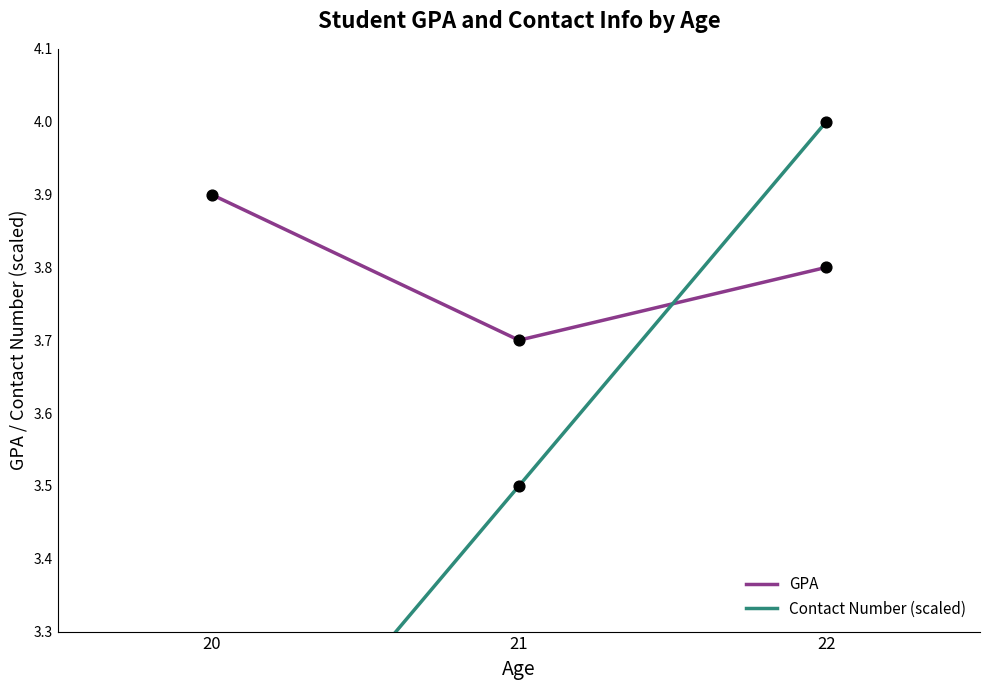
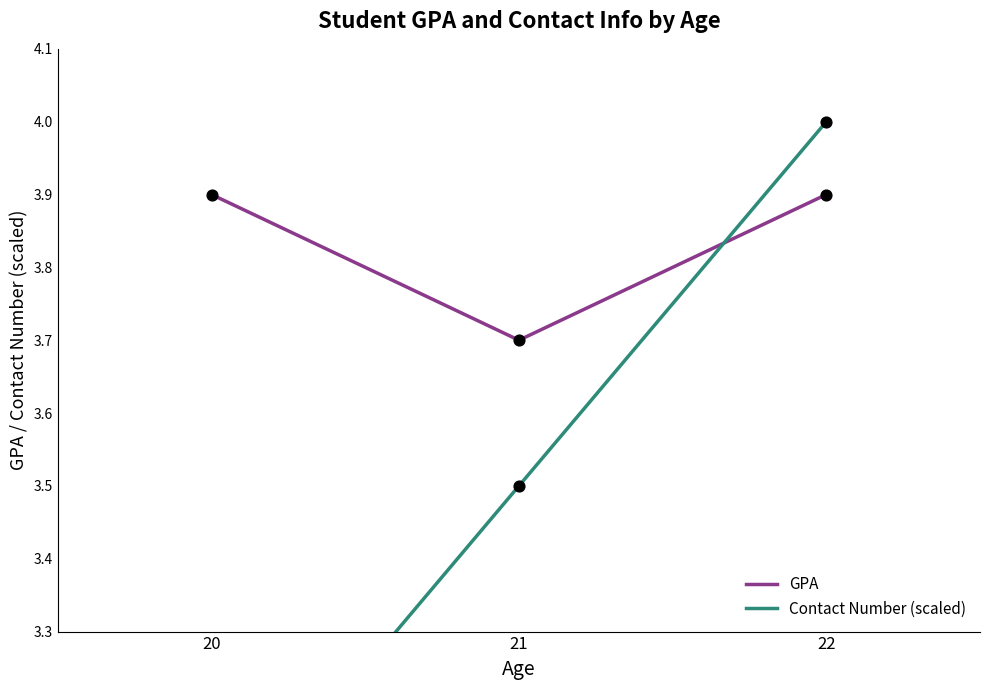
GPA, 22: 3.8 -> 3.9
